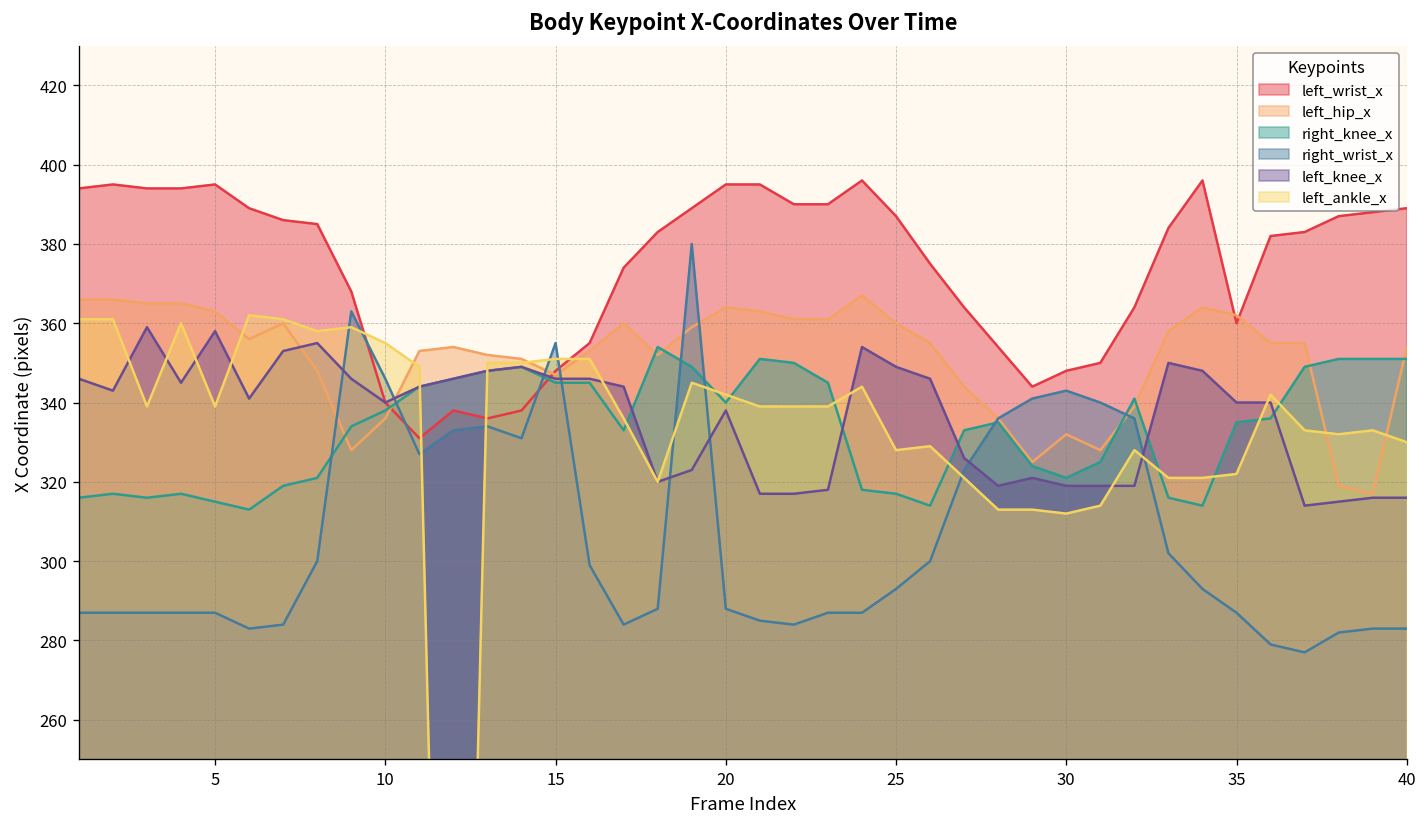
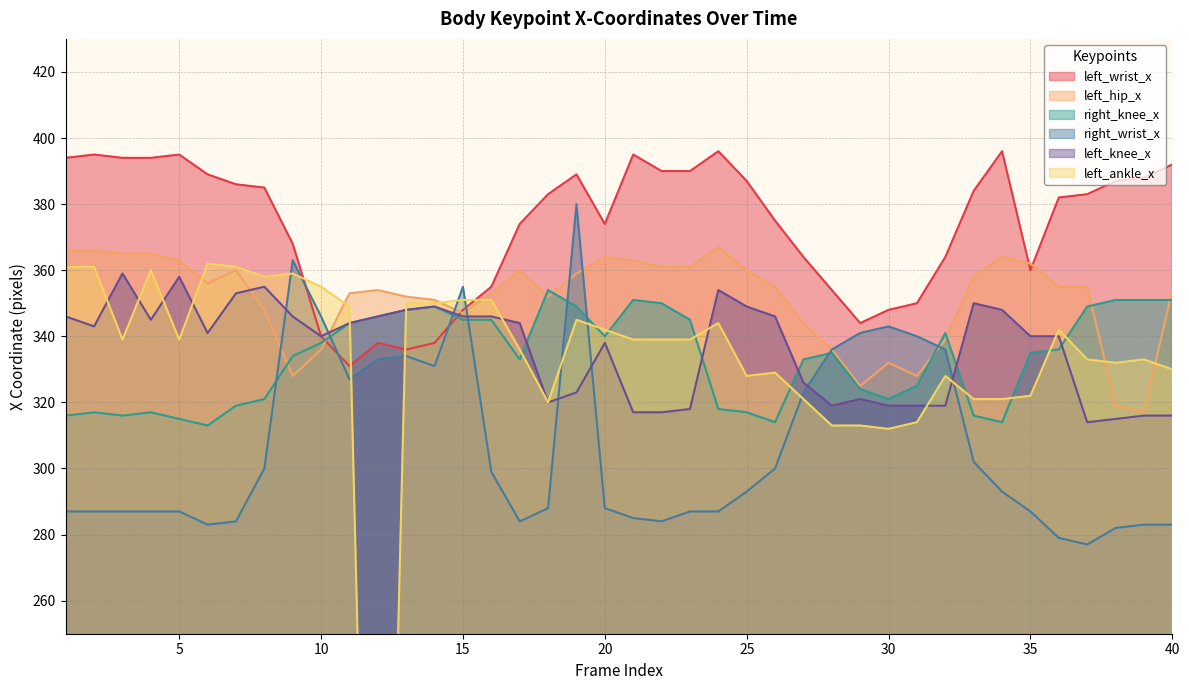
left_wrist_x, 20: 395 -> 374
left_wrist_x, 40: 389 -> 392
